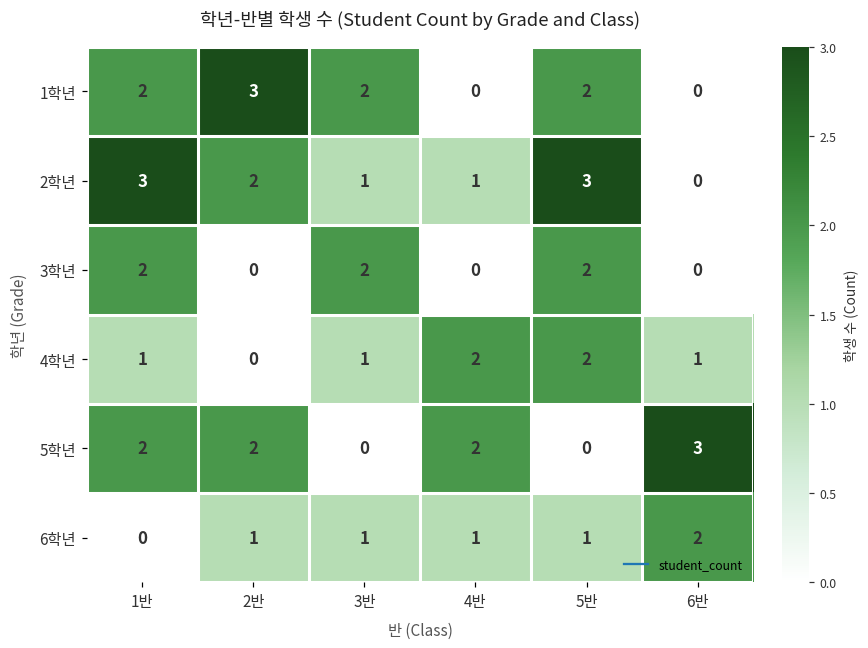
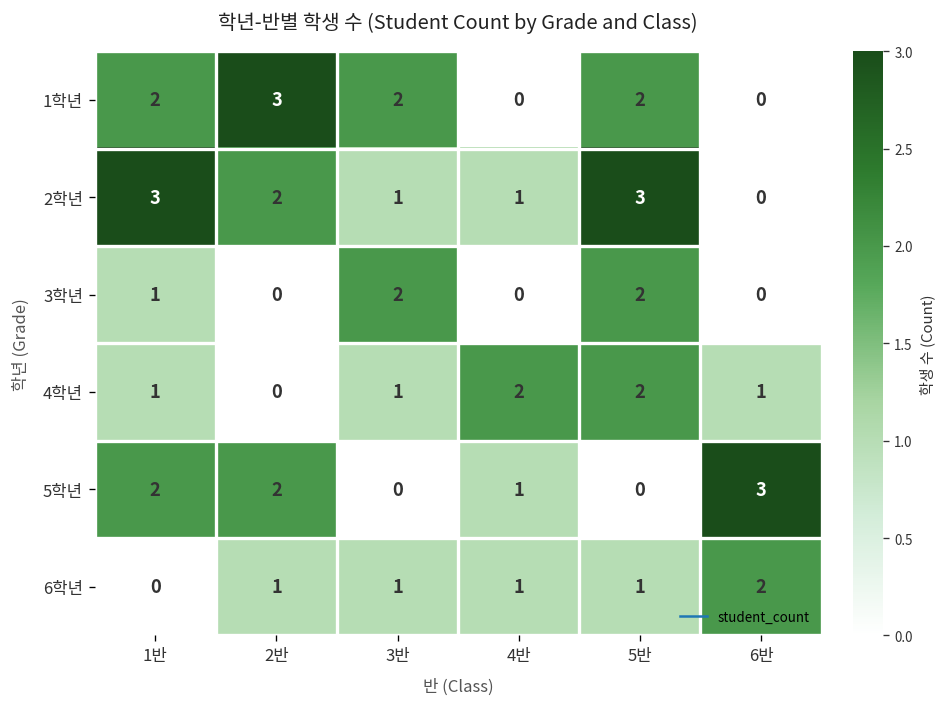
3학년, 1반: 2 -> 1
5학년, 4반: 2 -> 1
